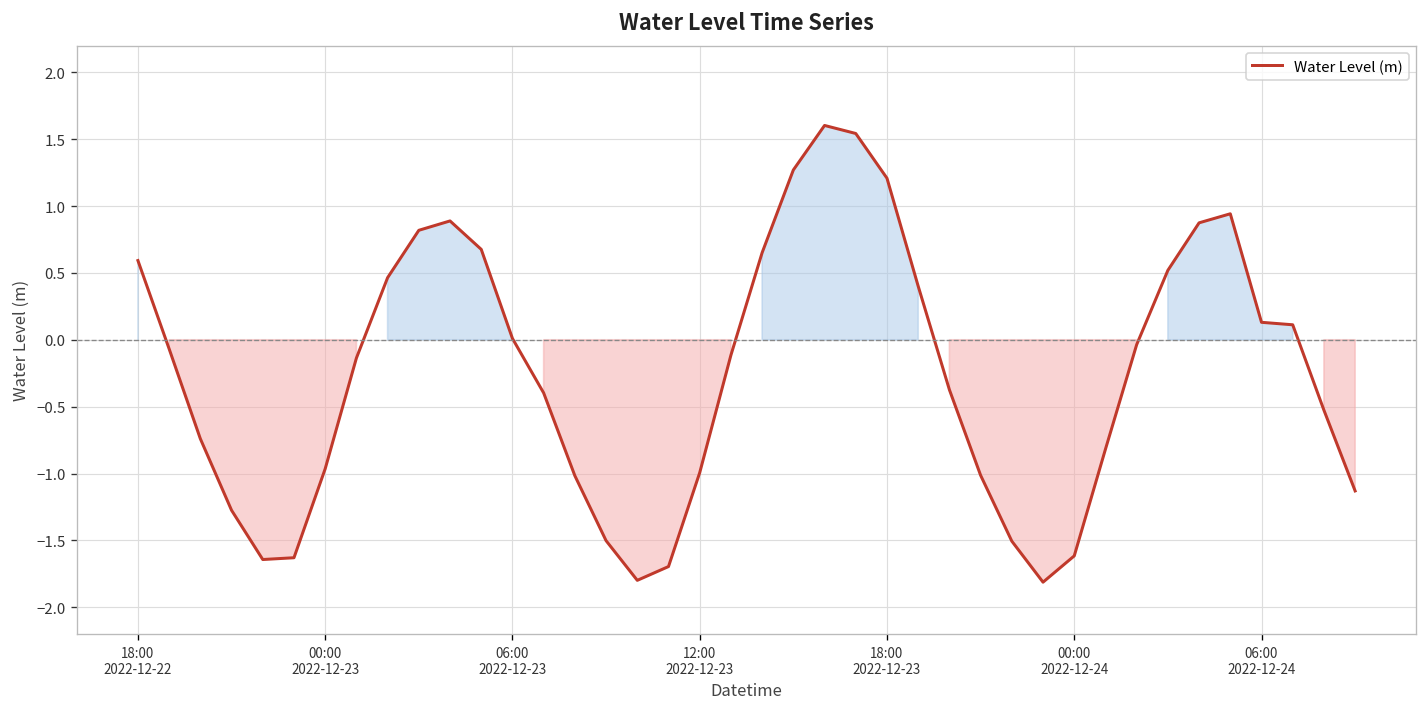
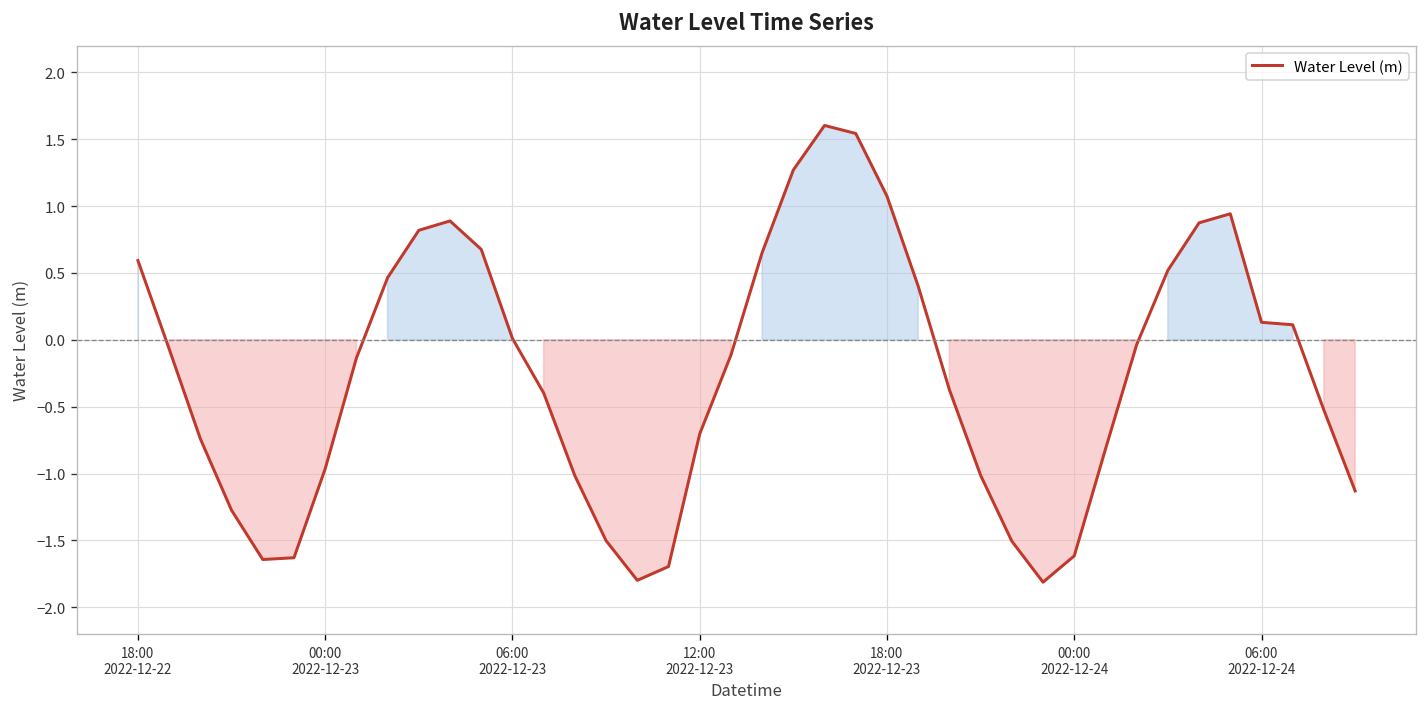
12:00 2022-12-23: -0.99 -> -0.70
18:00 2022-12-23: 1.21 -> 1.07
